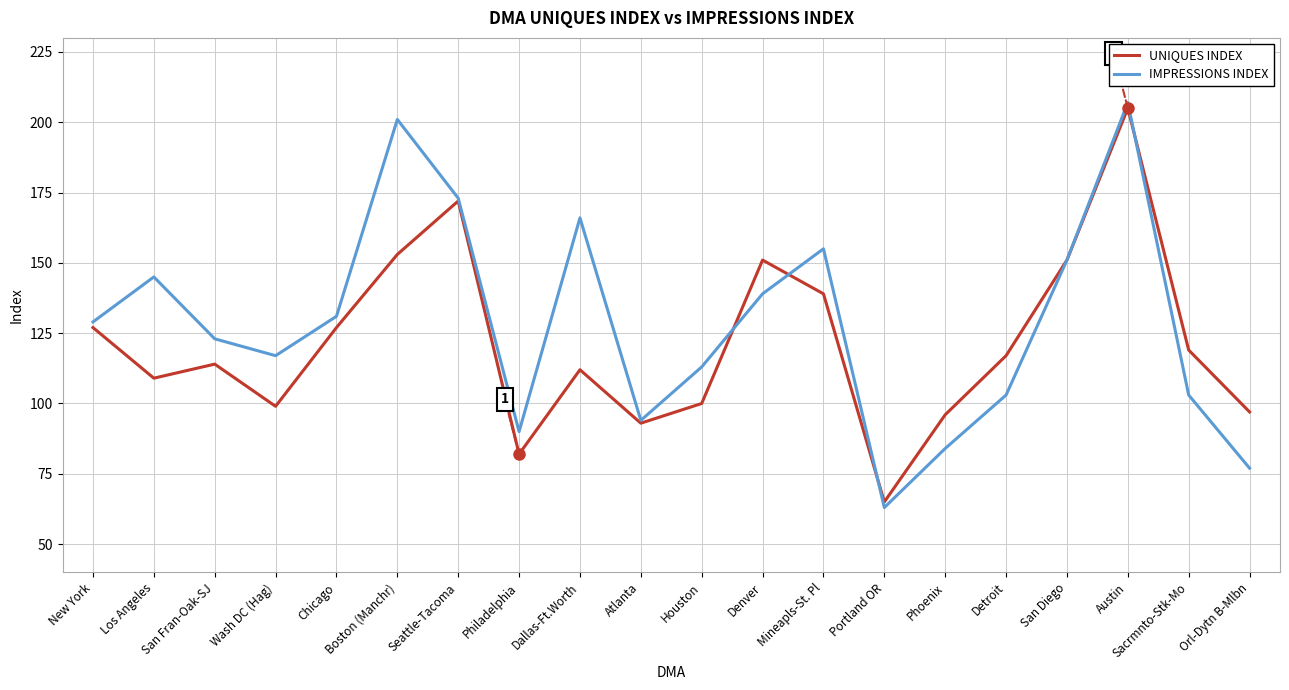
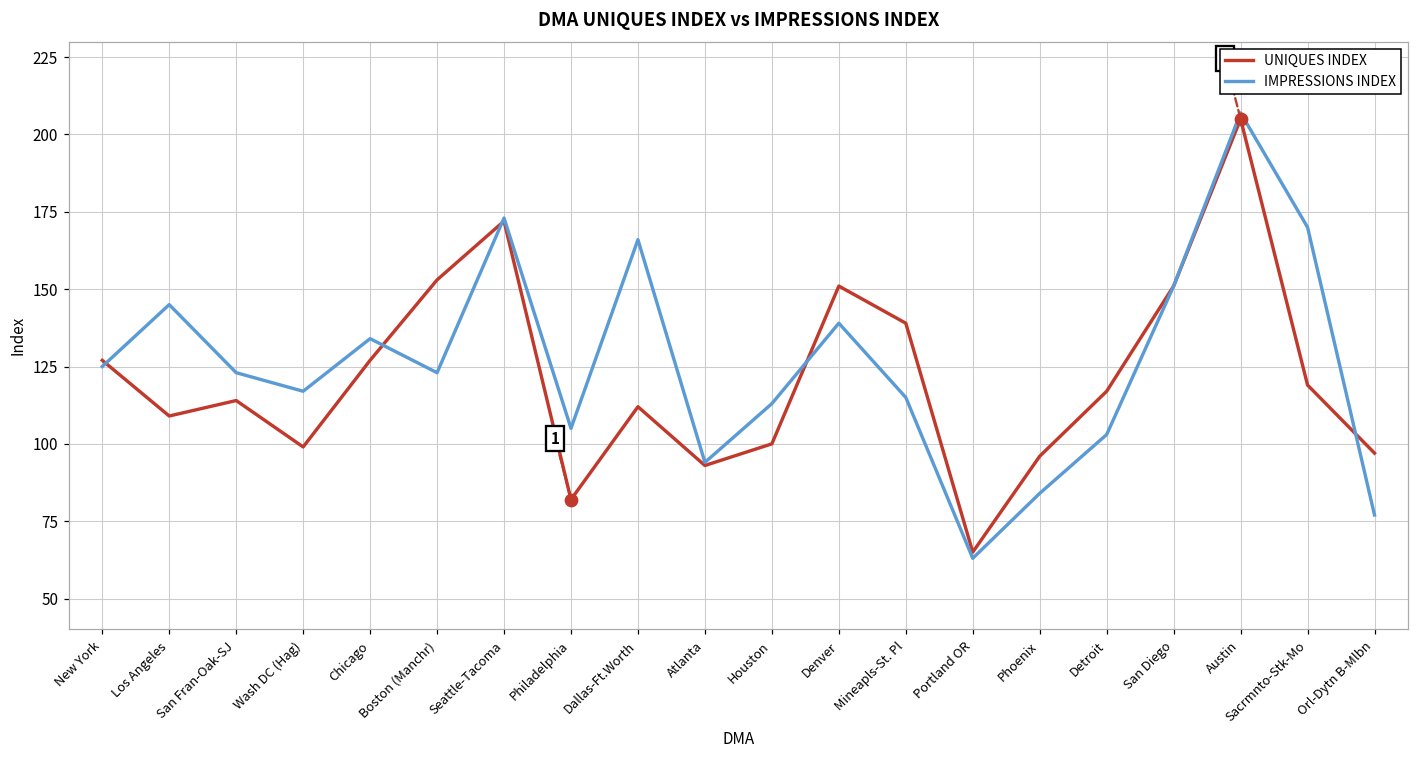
IMPRESSIONS INDEX, New York: 129 -> 125
IMPRESSIONS INDEX, Chicago: 131 -> 134
IMPRESSIONS INDEX, Boston (Manchr): 201 -> 123
IMPRESSIONS INDEX, Philadelphia: 90 -> 105
IMPRESSIONS INDEX, Mineapls-St. Pl: 155 -> 115
IMPRESSIONS INDEX, Sacrmnto-Stk-Mo: 103 -> 170
